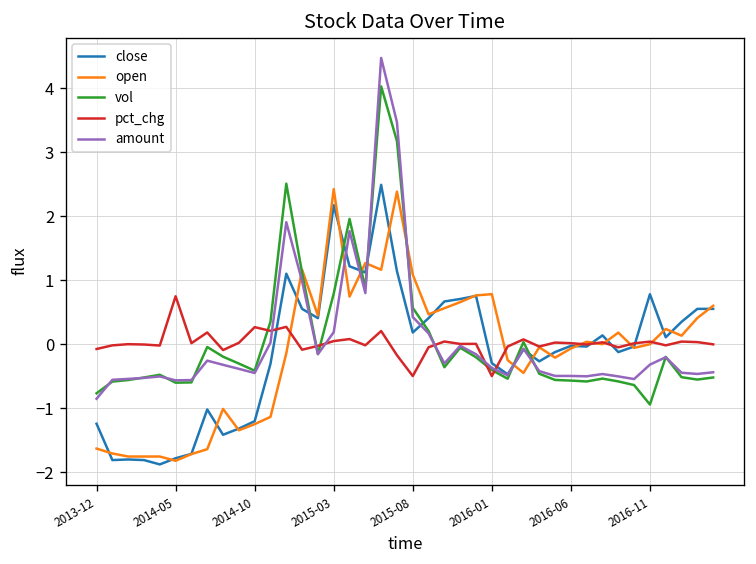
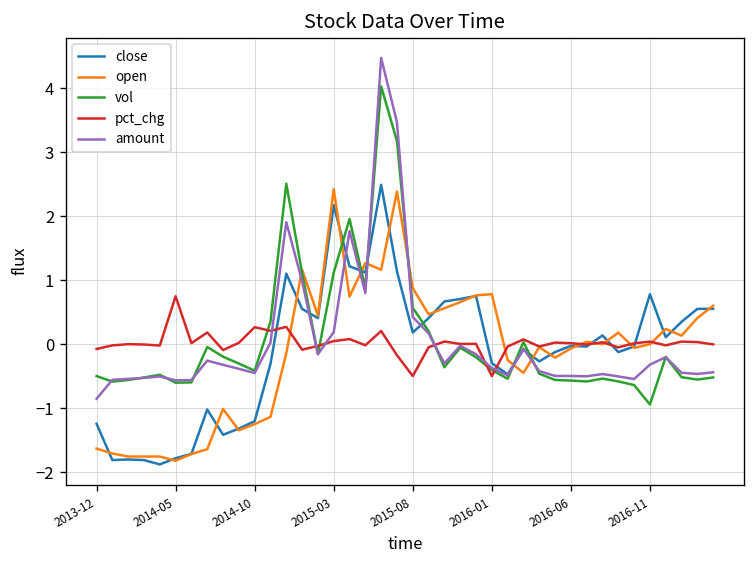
vol, 2013-12: -0.8 -> -0.5
vol, 2015-03: 0.8 -> 1.1
open, 2015-08: 1.1 -> 0.9
